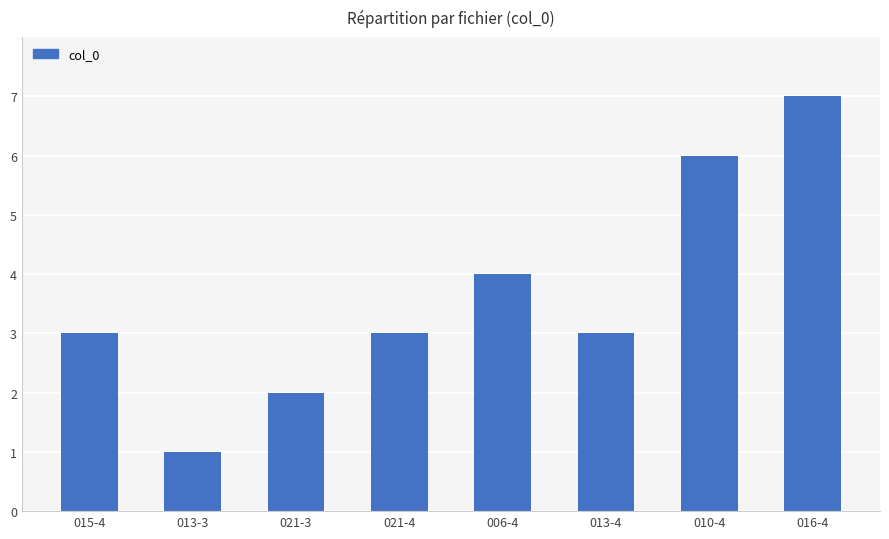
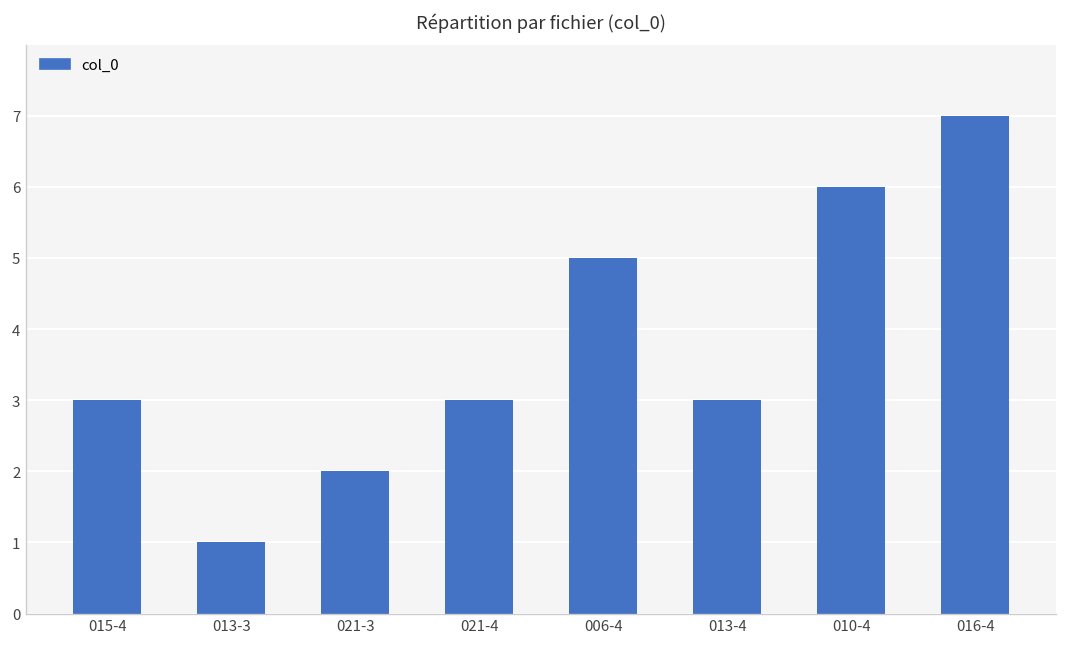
006-4: 4 -> 5
